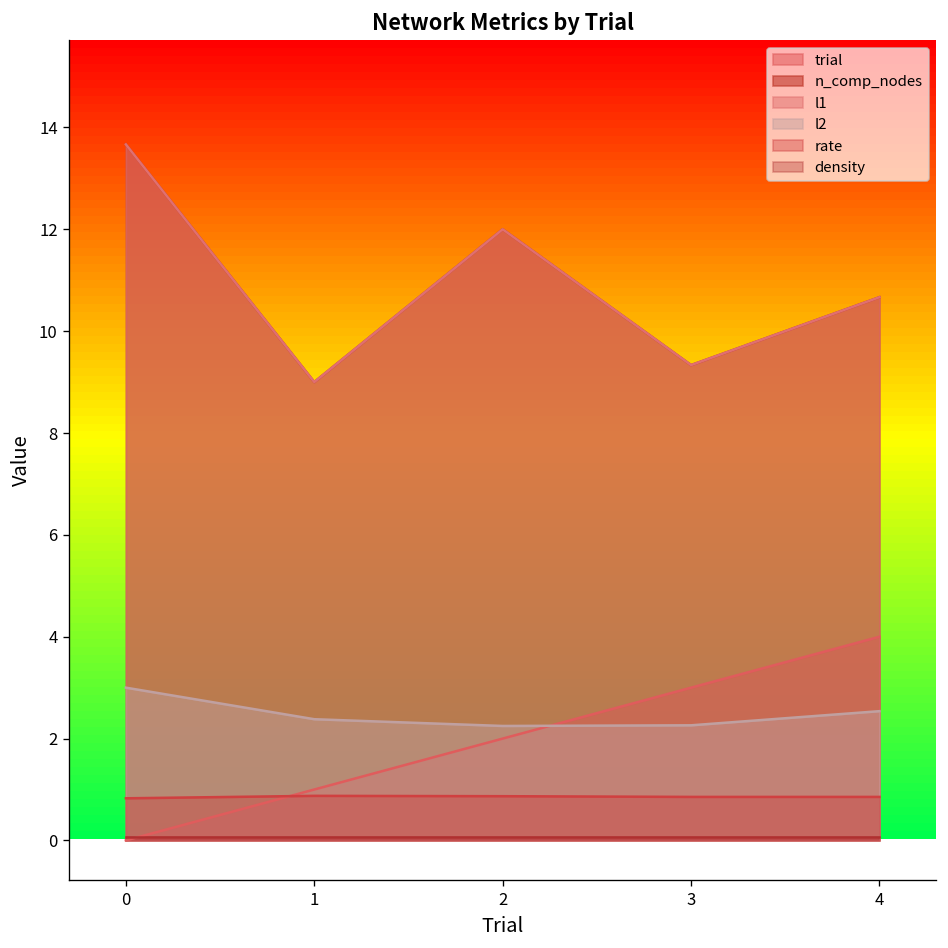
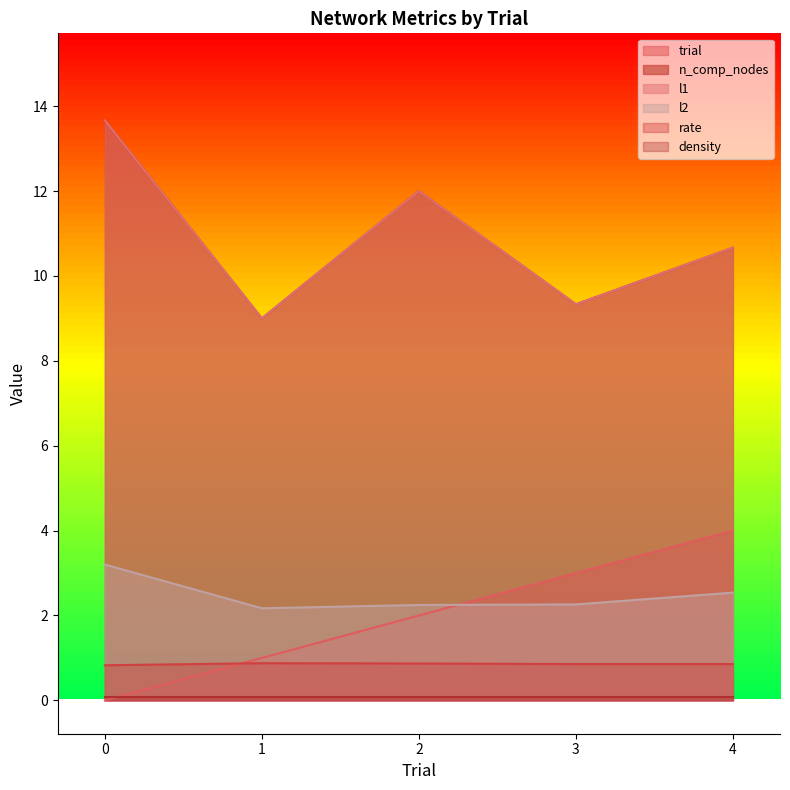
l2, 0: 3.0 -> 3.2
l2, 1: 2.4 -> 2.2
